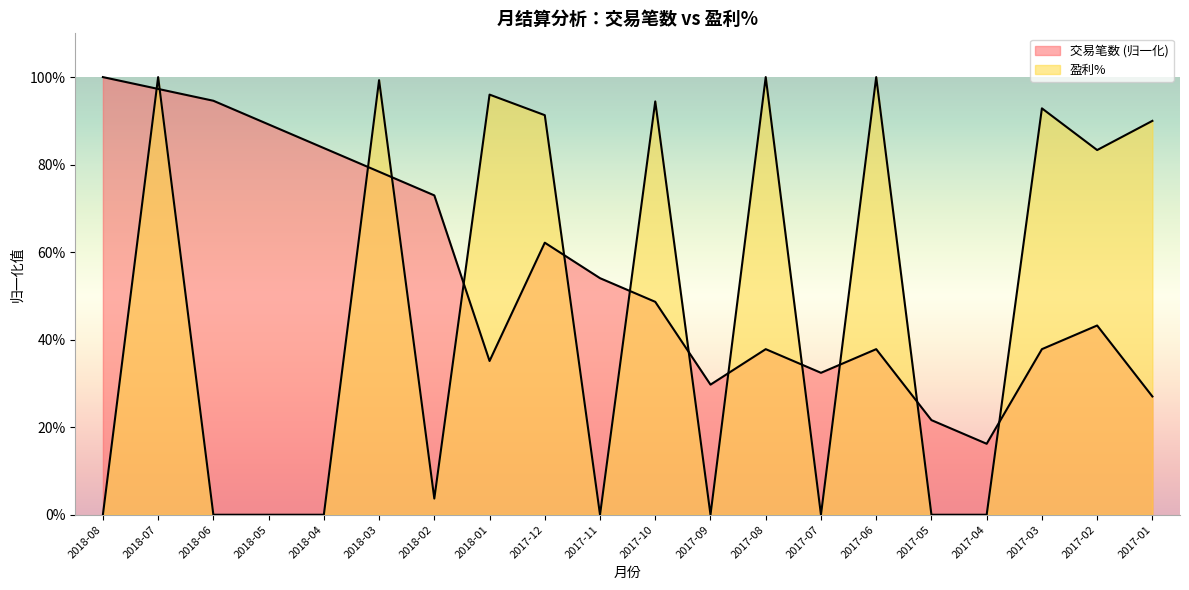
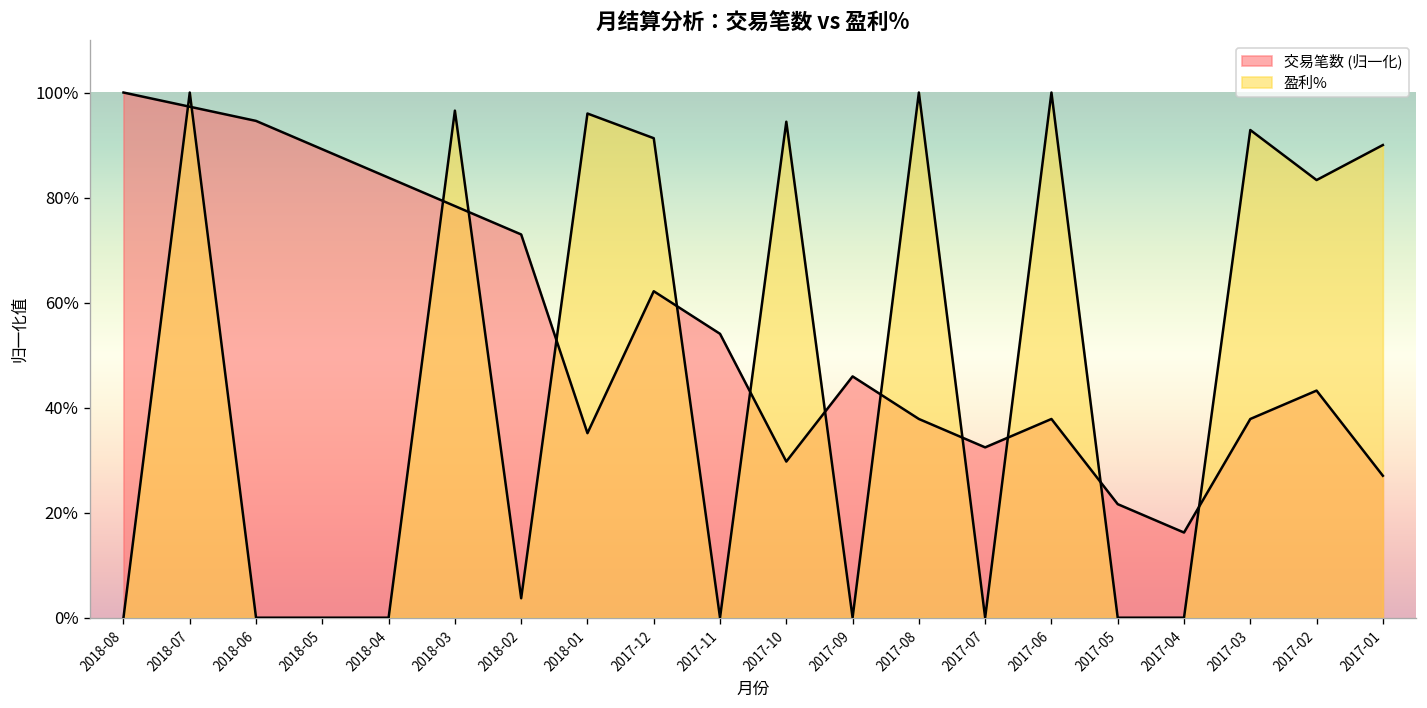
盈利%, 2018-03: 99% -> 97%
交易笔数 (归一化), 2017-10: 49% -> 30%
交易笔数 (归一化), 2017-09: 30% -> 46%
